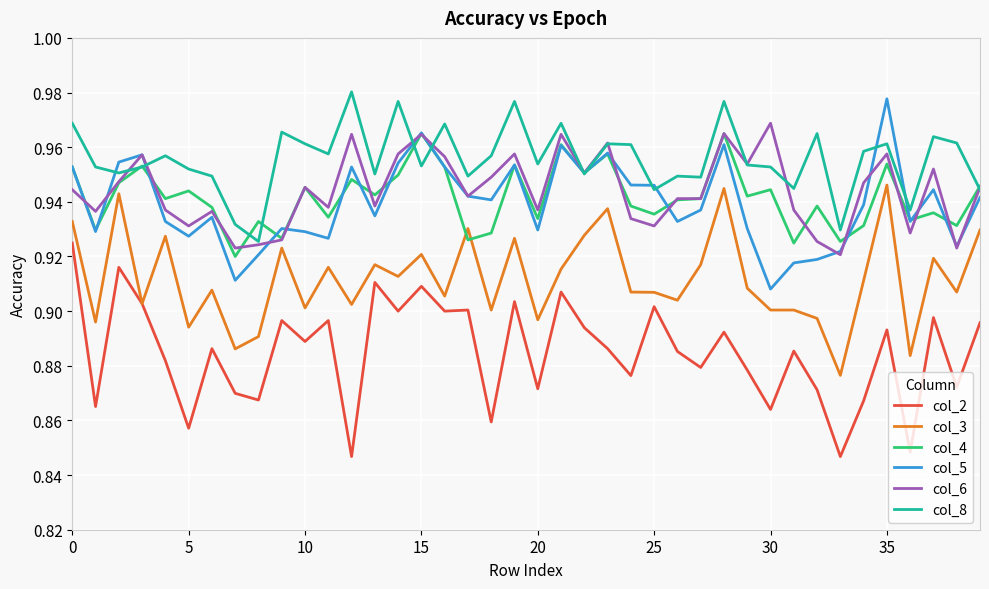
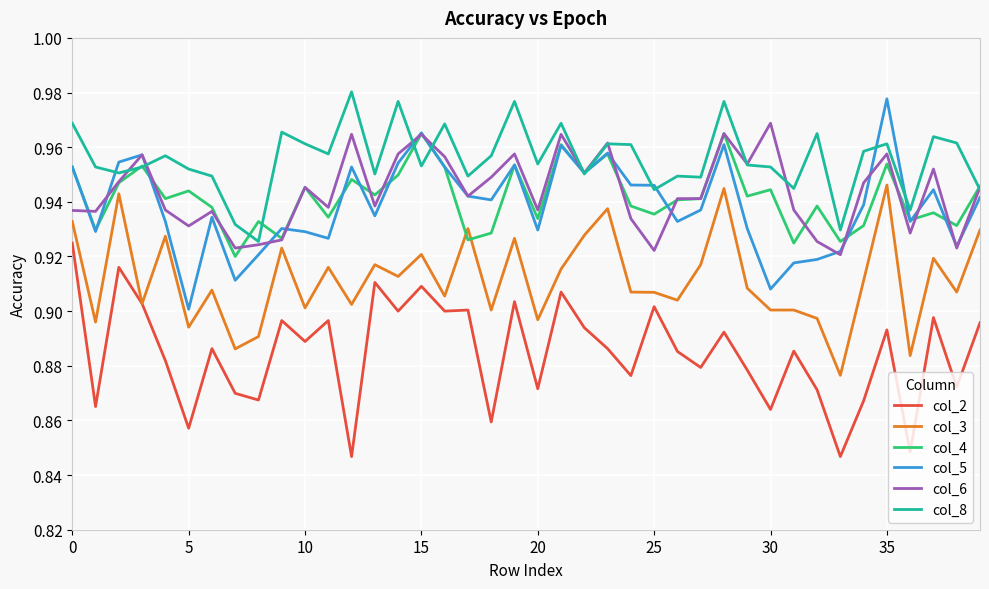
col_6, 0: 0.944 -> 0.937
col_5, 5: 0.927 -> 0.901
col_6, 25: 0.931 -> 0.922
